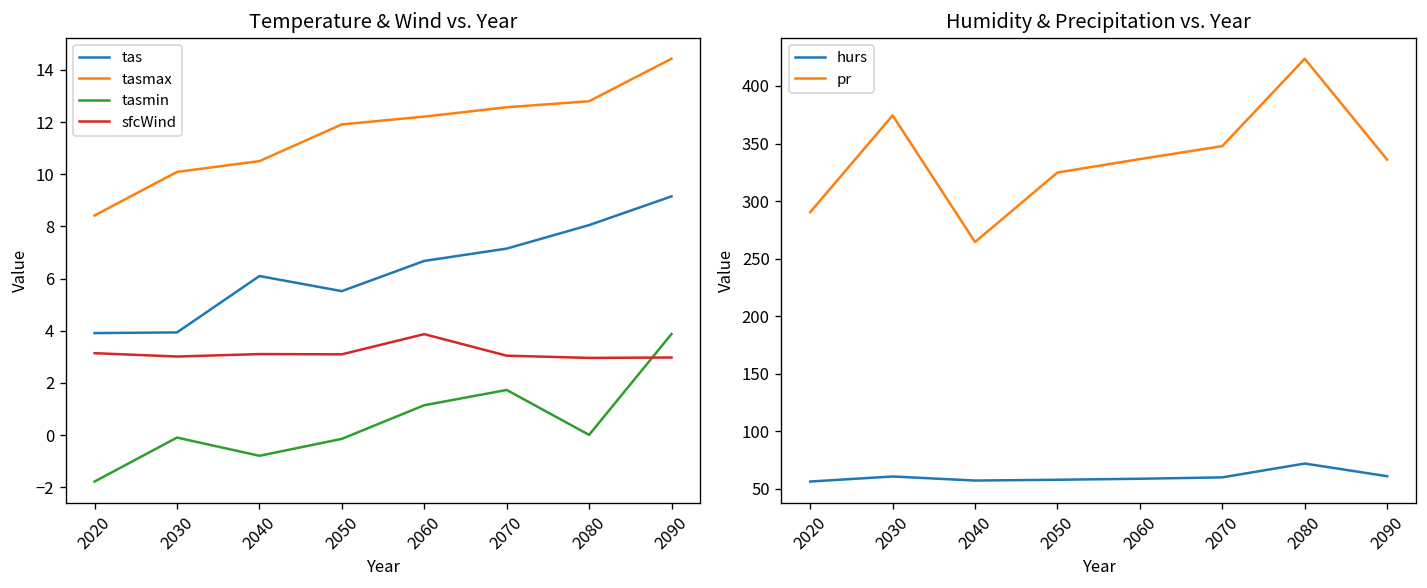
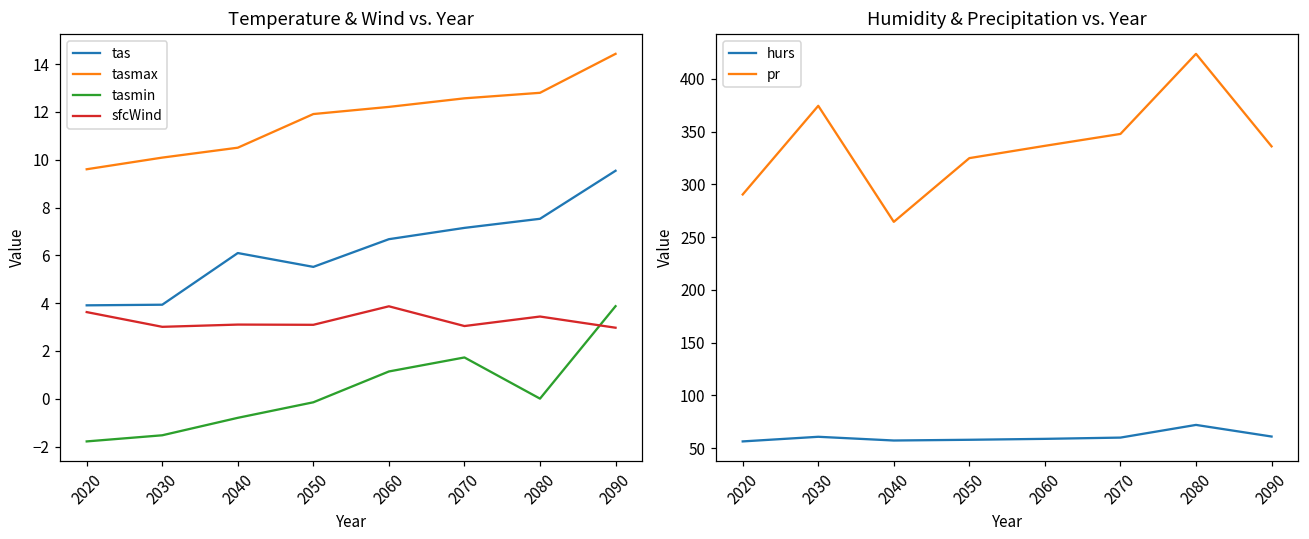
Temperature & Wind vs. Year, tasmax, 2020: 8.4 -> 9.6
Temperature & Wind vs. Year, sfcWind, 2020: 3.1 -> 3.6
Temperature & Wind vs. Year, tasmin, 2030: -0.1 -> -1.5
Temperature & Wind vs. Year, tas, 2080: 8.0 -> 7.5
Temperature & Wind vs. Year, sfcWind, 2080: 3.0 -> 3.4
Temperature & Wind vs. Year, tas, 2090: 9.2 -> 9.5
